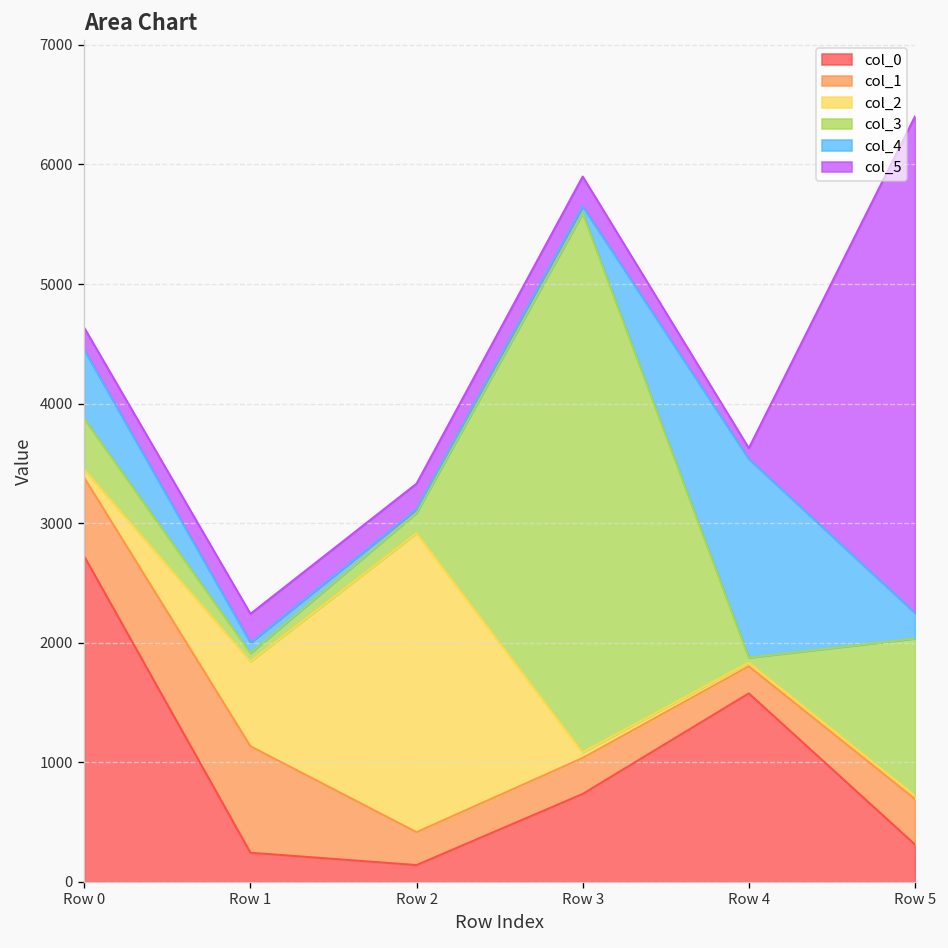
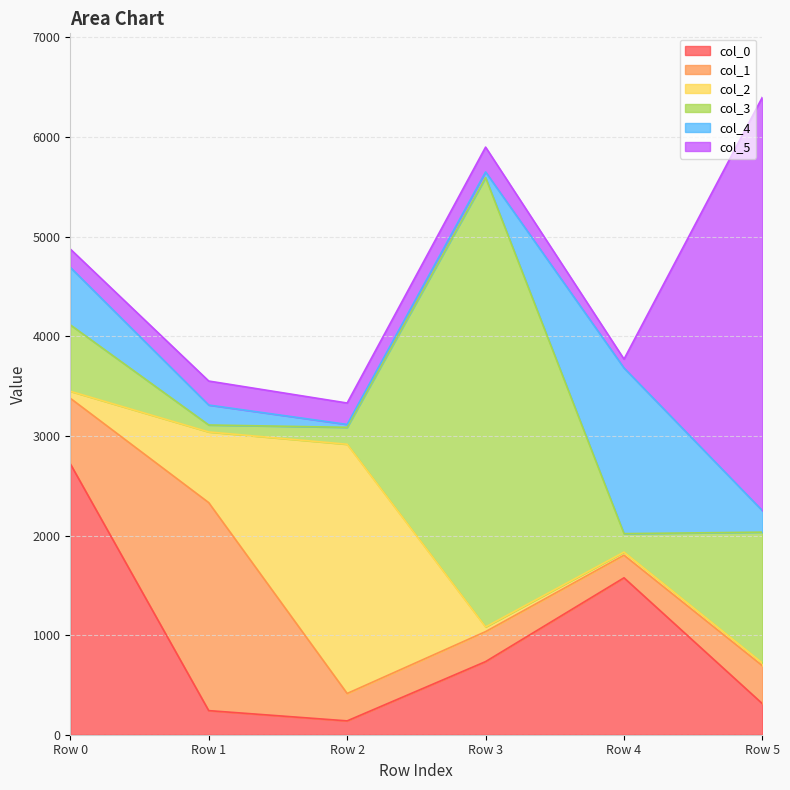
col_3, Row 0: 400 -> 700
col_1, Row 1: 900 -> 2100
col_4, Row 1: 100 -> 200
col_3, Row 4: 0 -> 200
